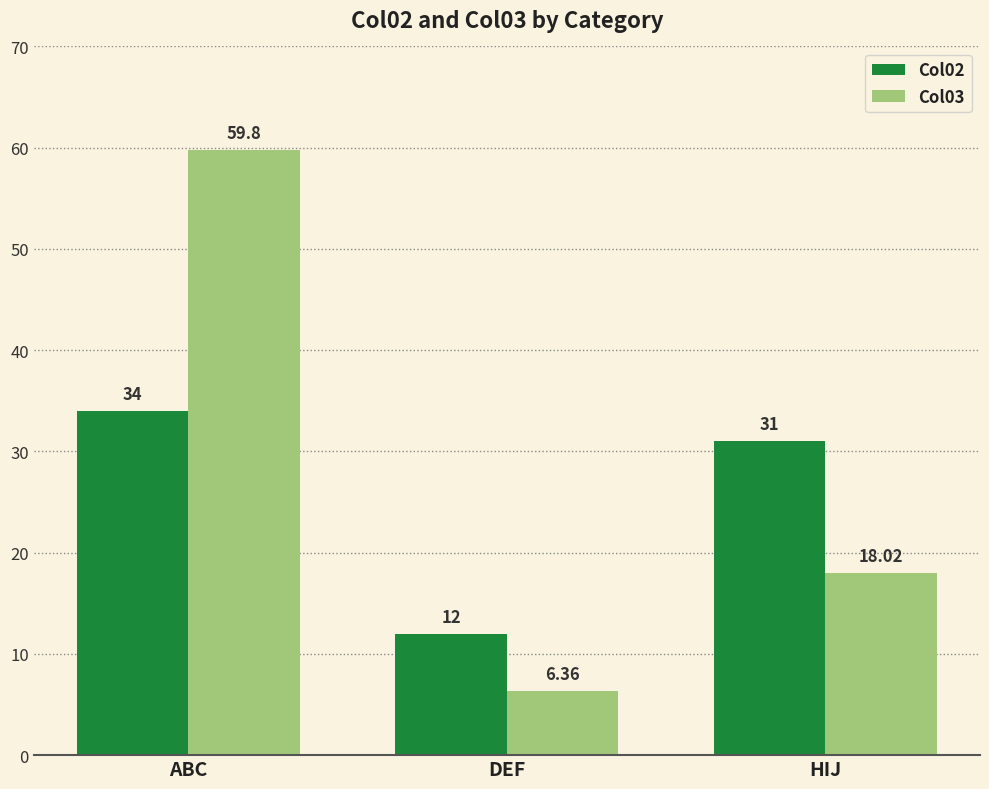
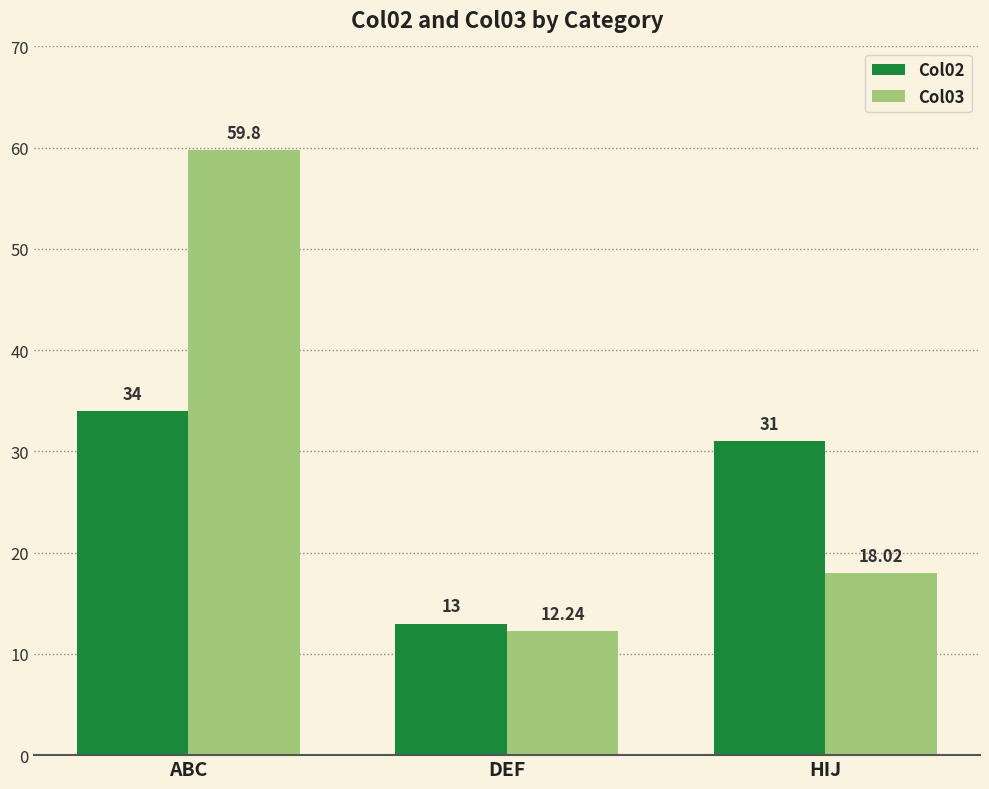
Col02, DEF: 12 -> 13
Col03, DEF: 6.36 -> 12.24
